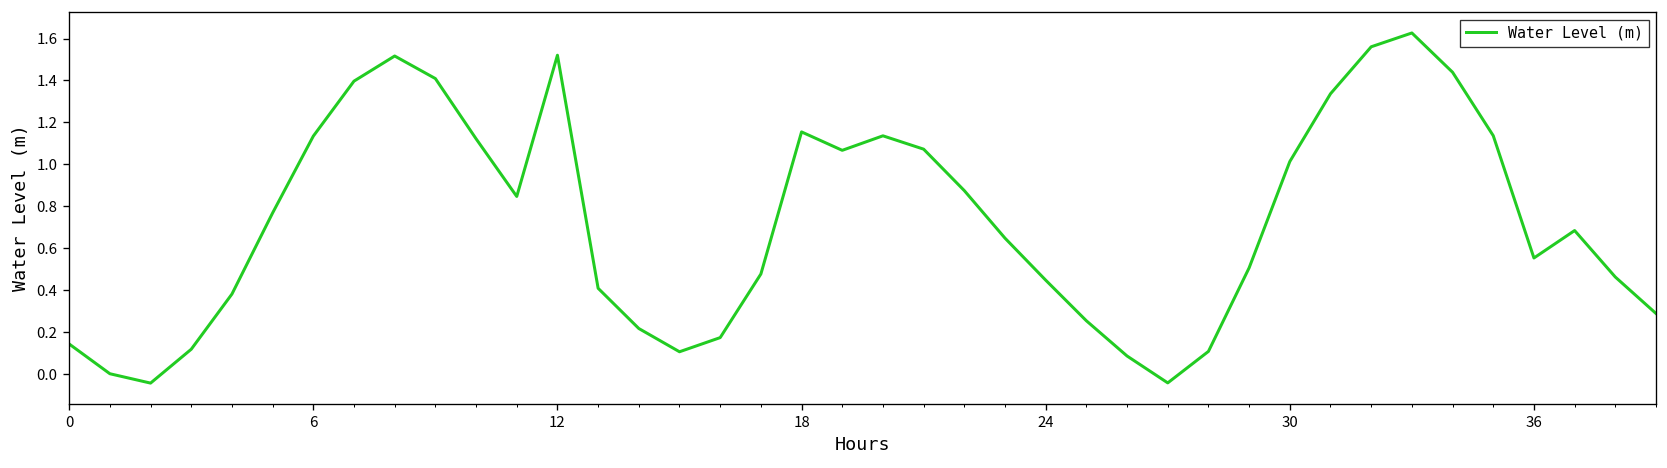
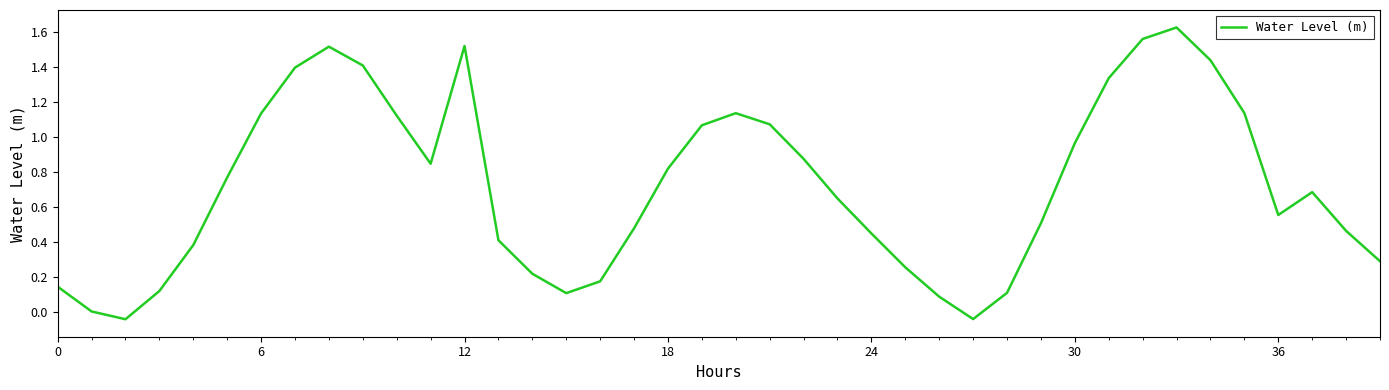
18: 1.15 -> 0.82
30: 1.01 -> 0.96
